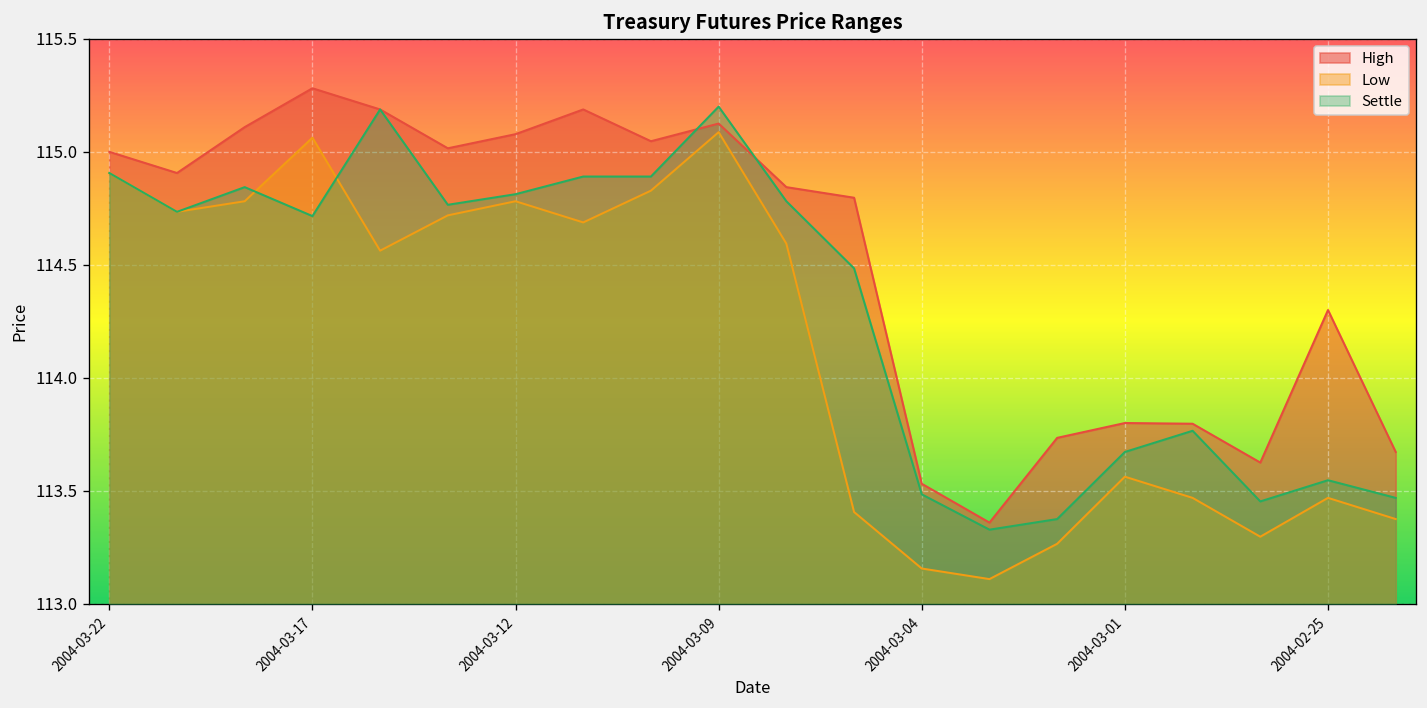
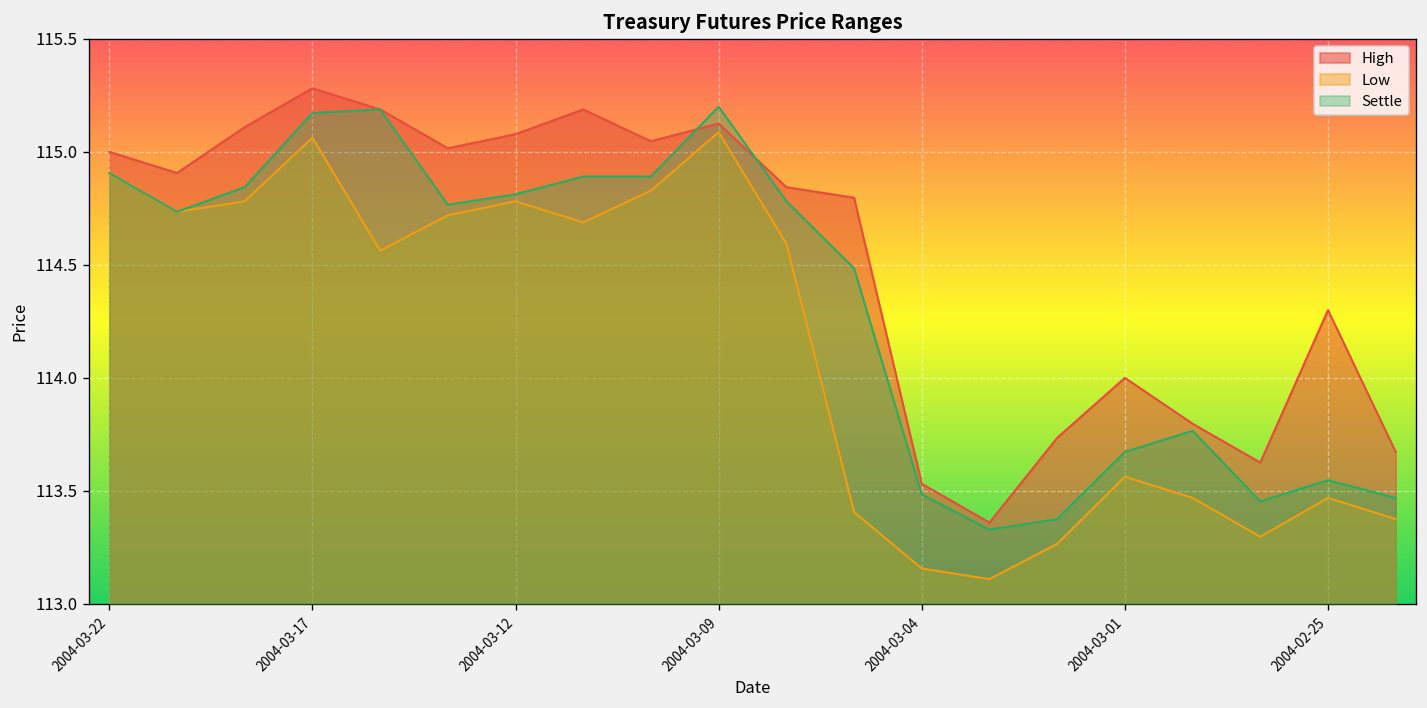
Settle, 2004-03-17: 114.72 -> 115.17
High, 2004-03-01: 113.8 -> 114.0
